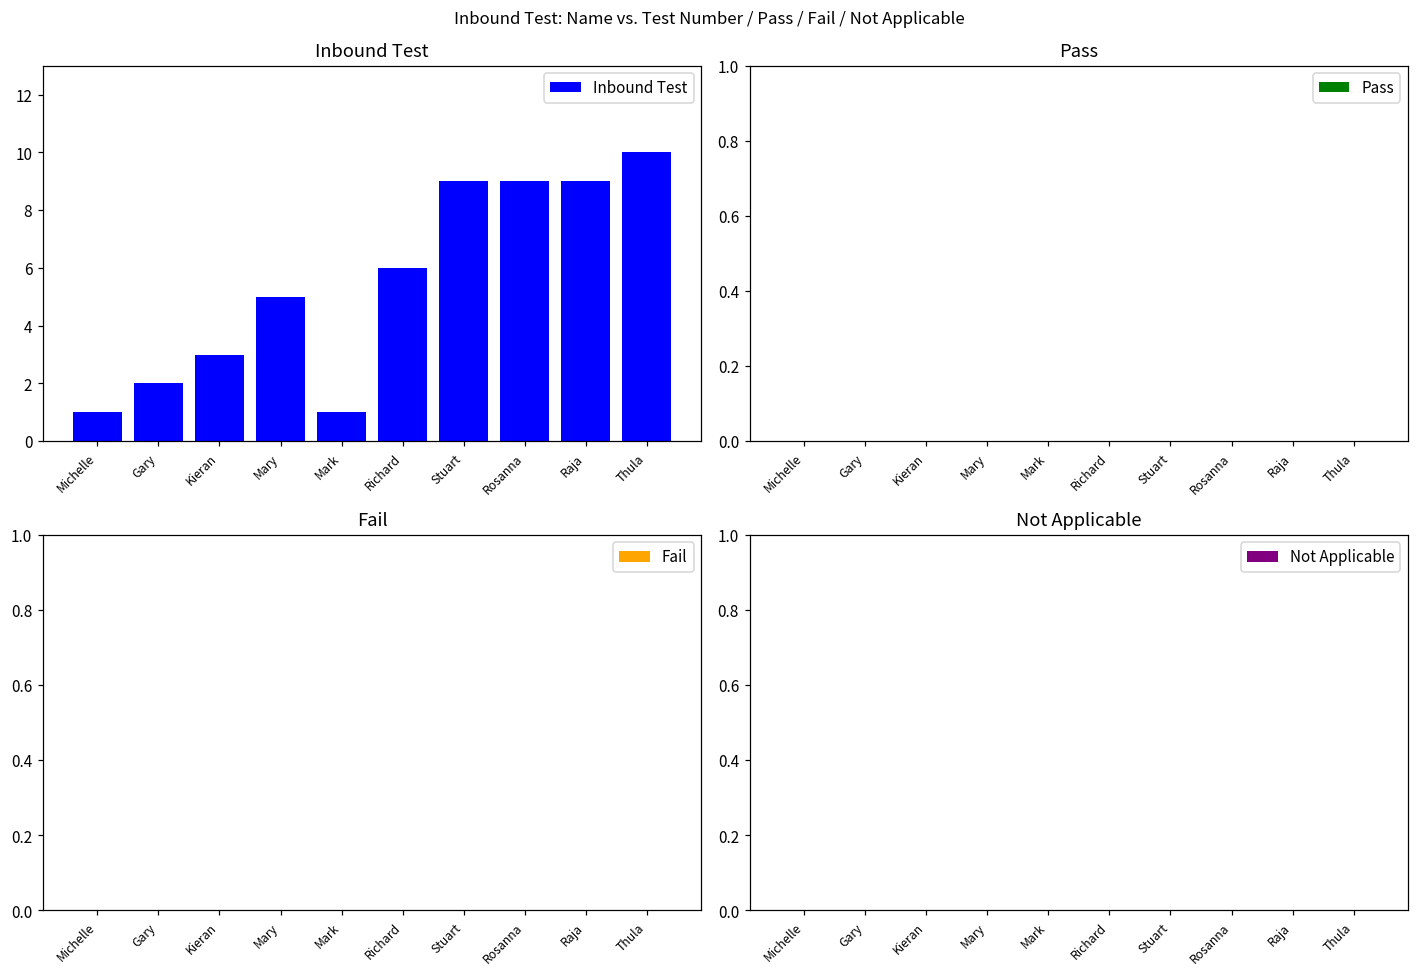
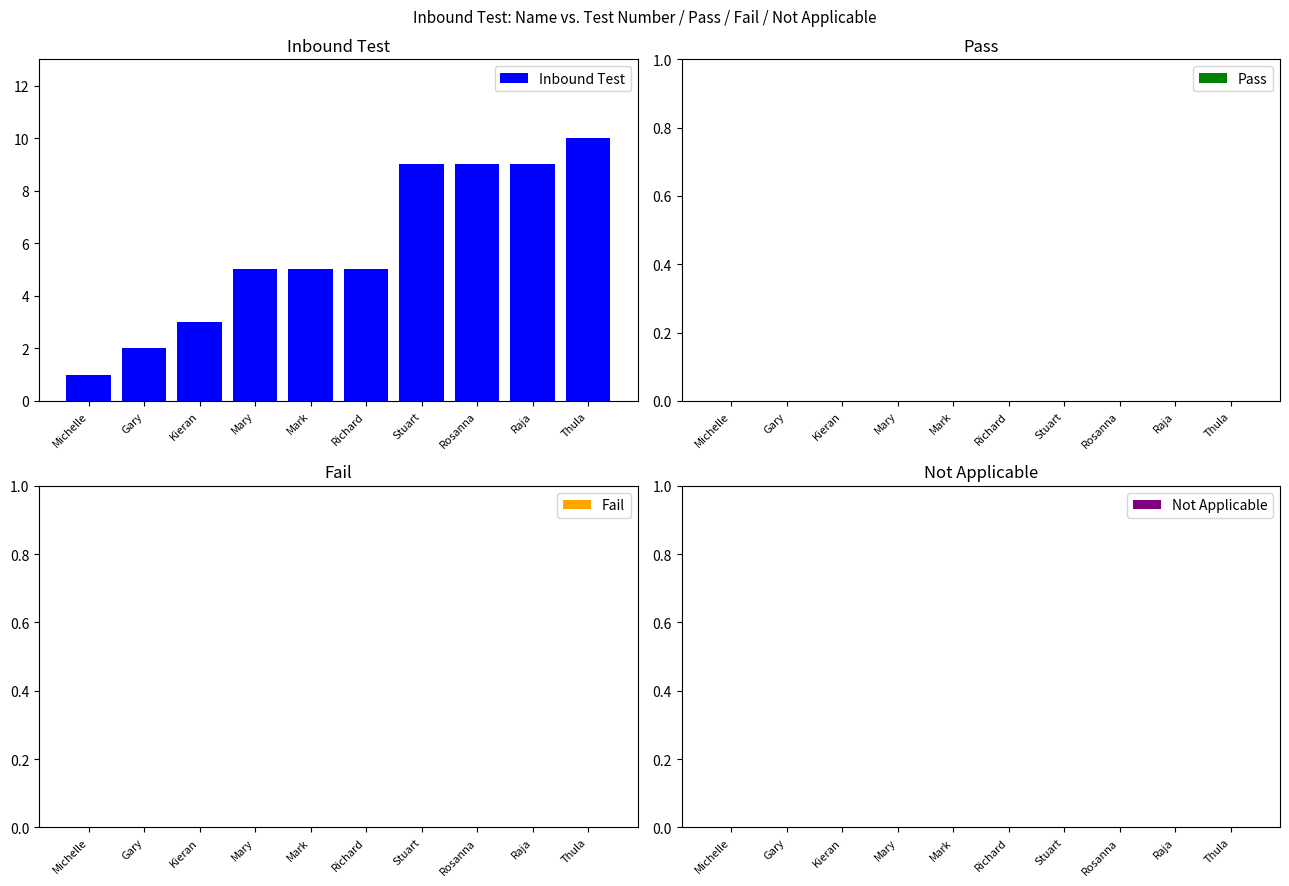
Inbound Test, Mark: 1 -> 5
Inbound Test, Richard: 6 -> 5
